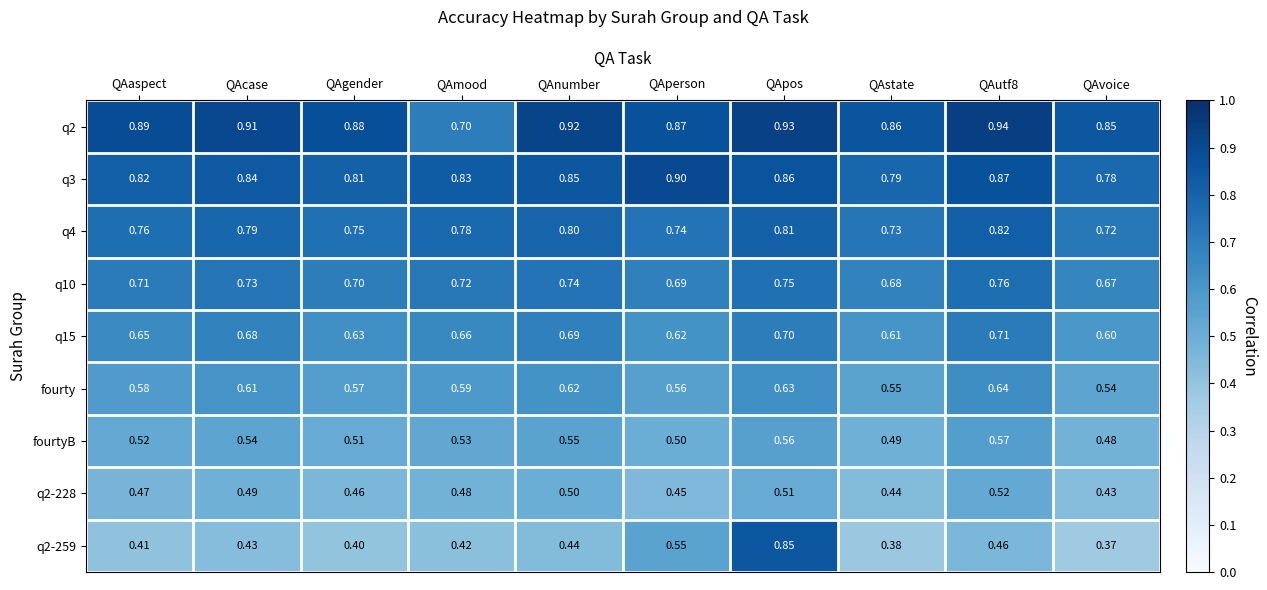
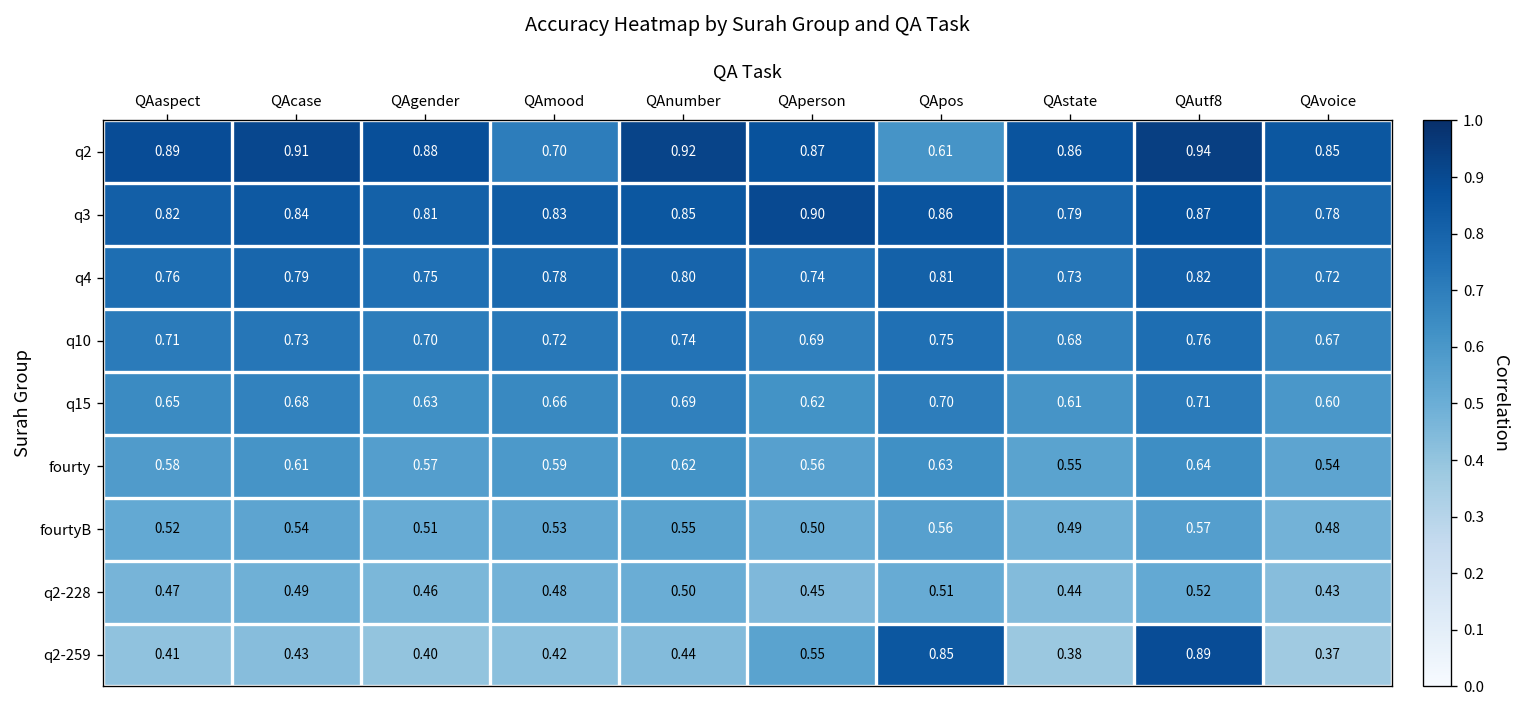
q2, QApos: 0.93 -> 0.61
q2-259, QAutf8: 0.46 -> 0.89
